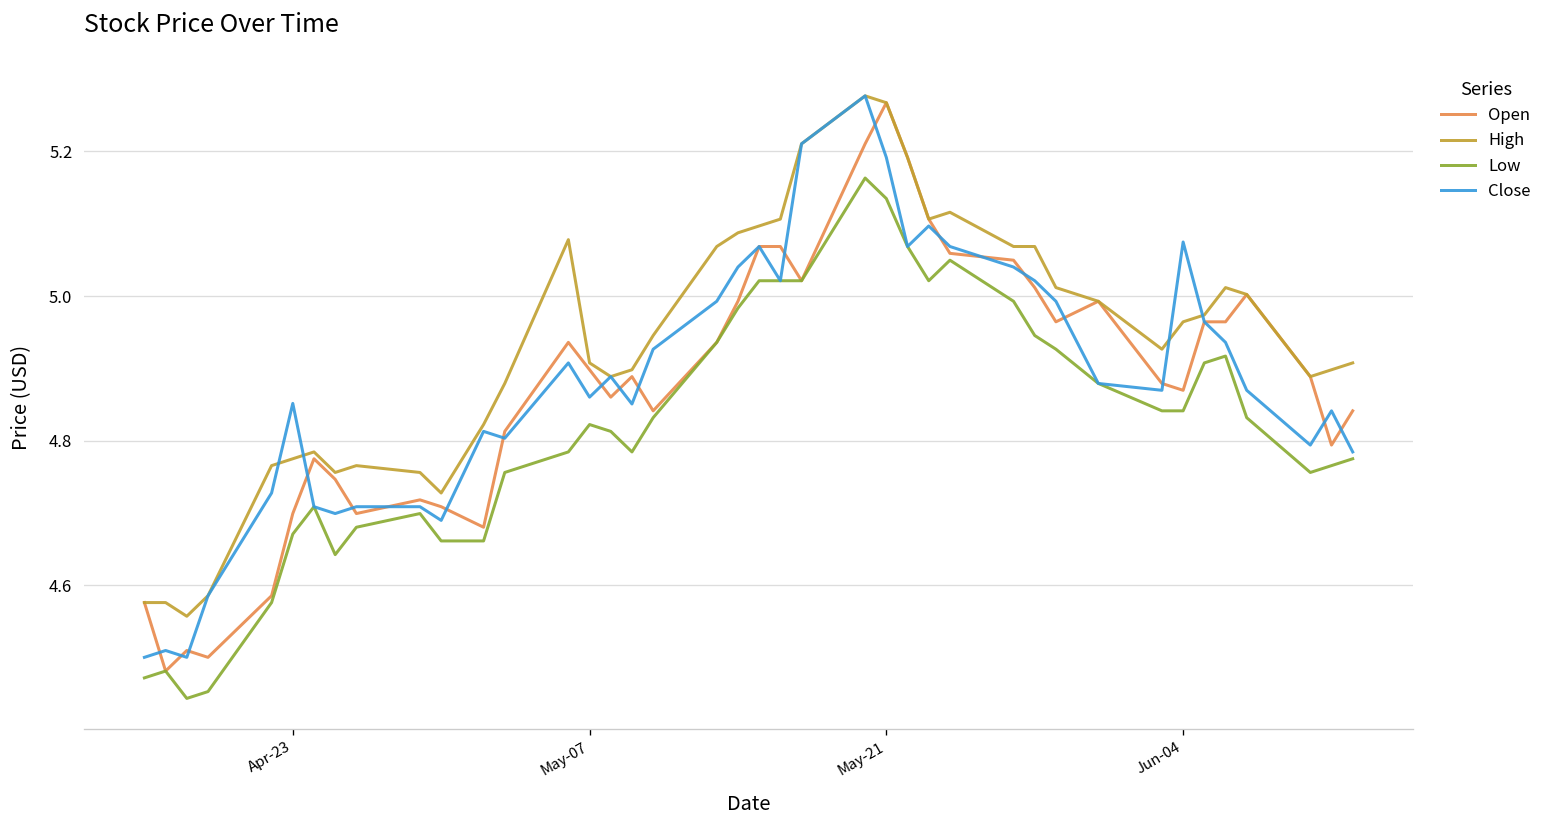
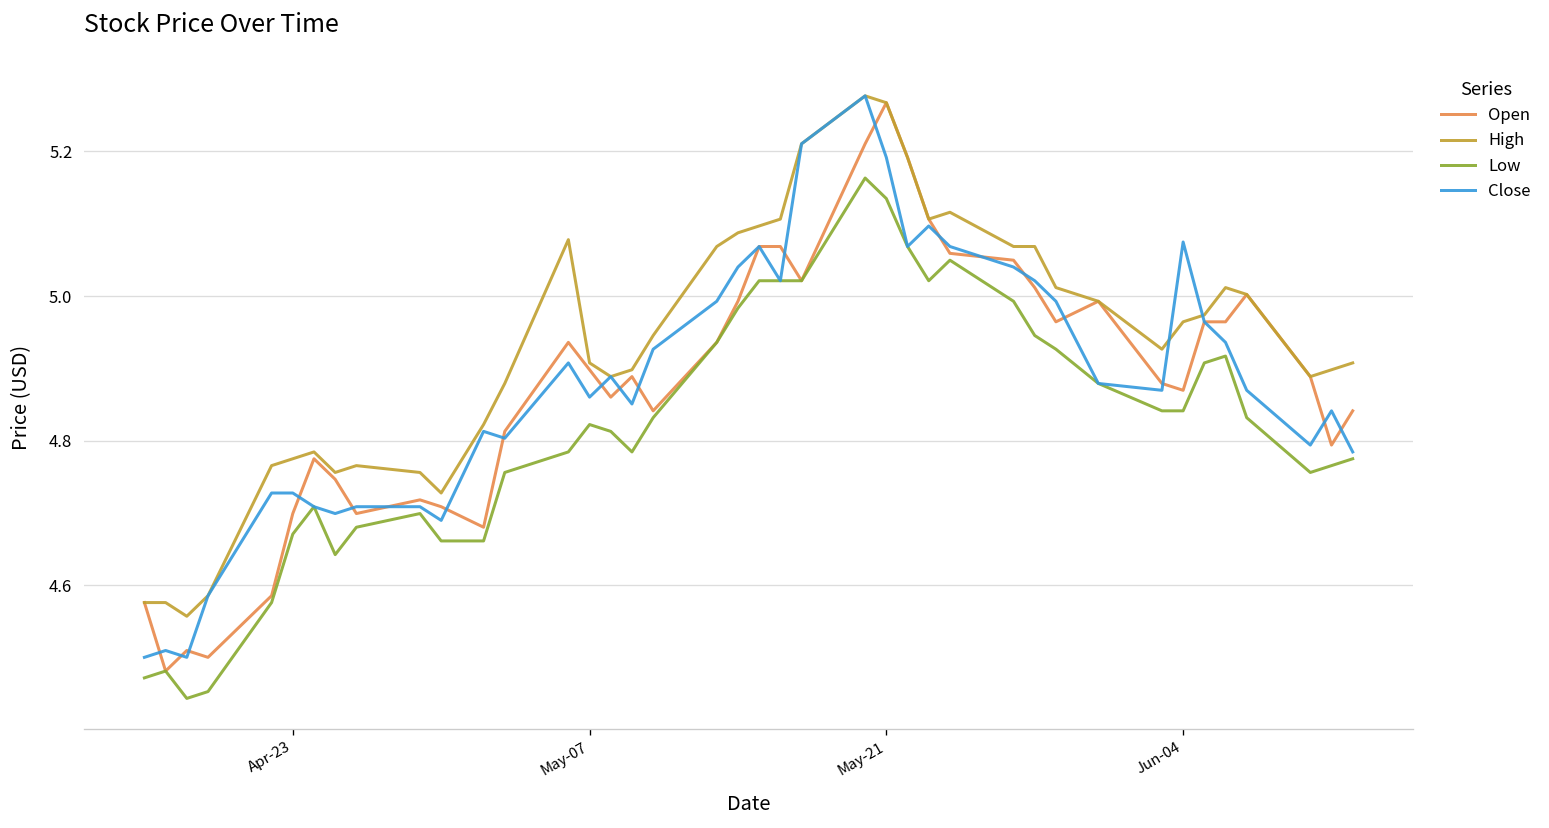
Close, Apr-23: 4.85 -> 4.73
